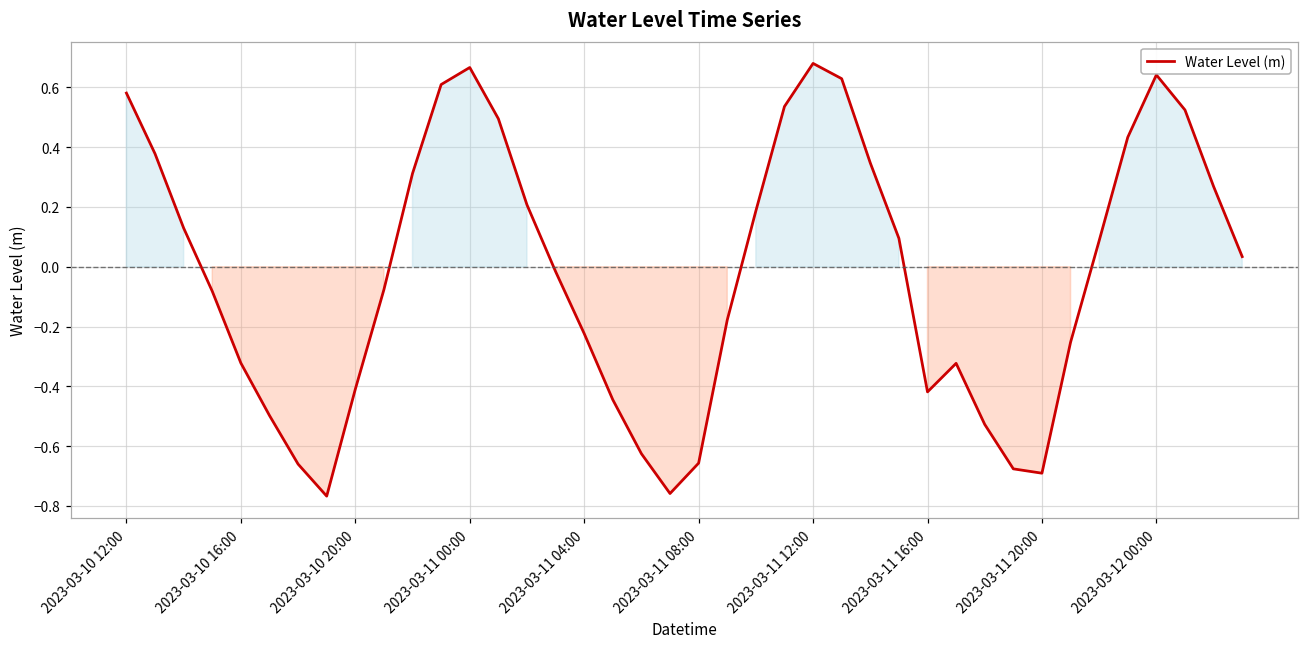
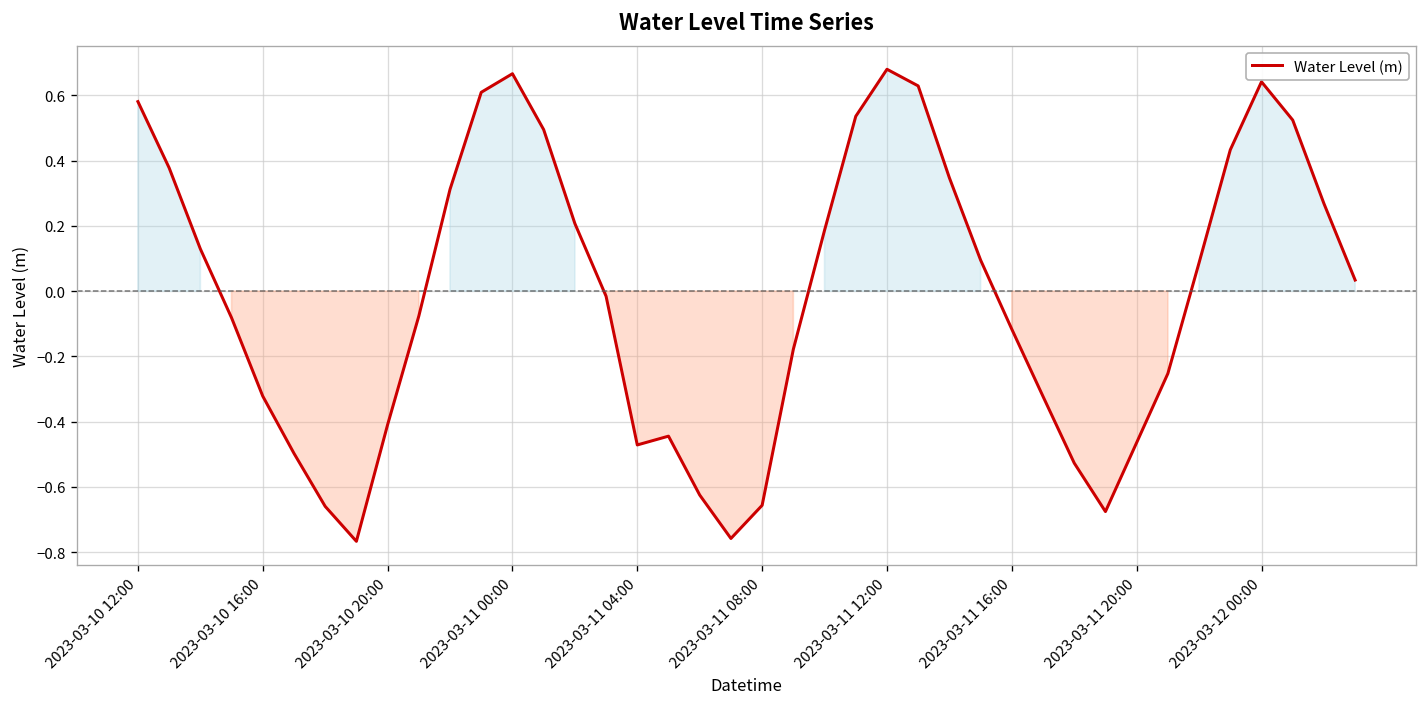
2023-03-11 04:00: -0.22 -> -0.47
2023-03-11 16:00: -0.42 -> -0.12
2023-03-11 20:00: -0.69 -> -0.46
